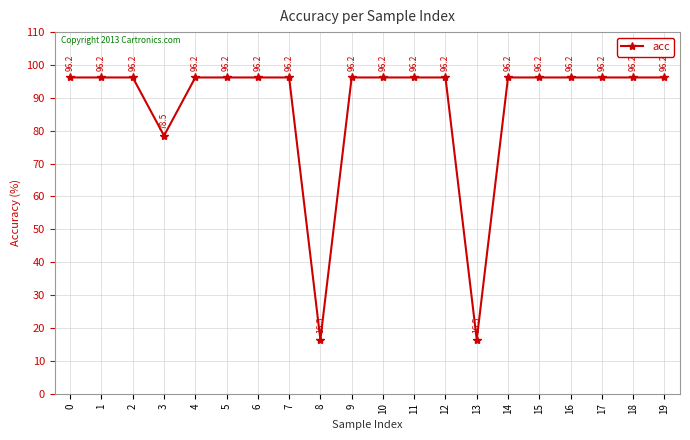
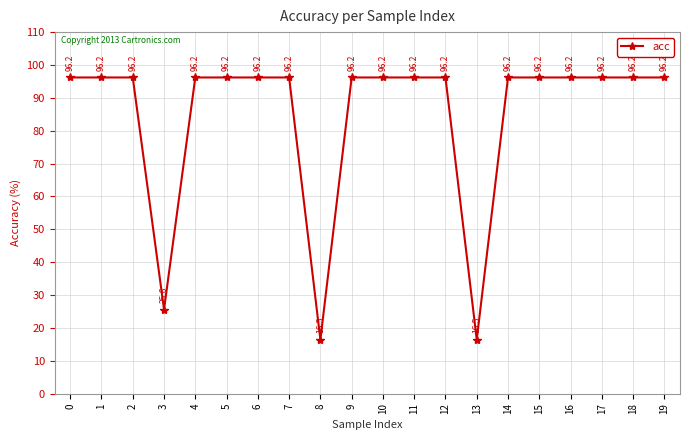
3: 78.5 -> 25.6
